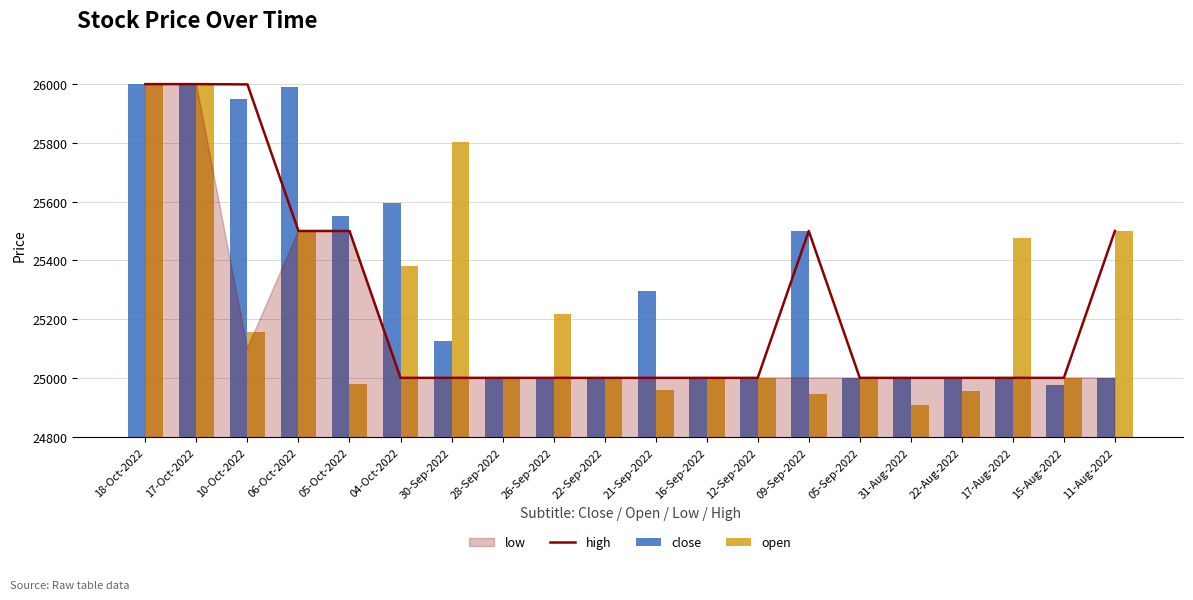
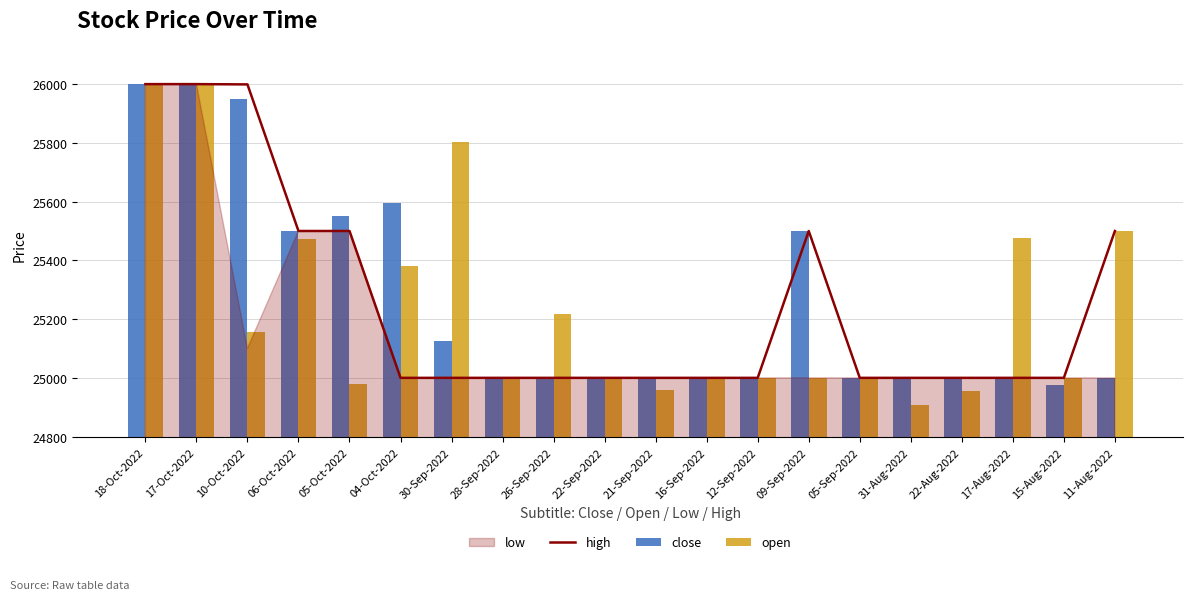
close, 06-Oct-2022: 25990 -> 25500
open, 06-Oct-2022: 25500 -> 25470
close, 21-Sep-2022: 25300 -> 25000
open, 09-Sep-2022: 24950 -> 25000
